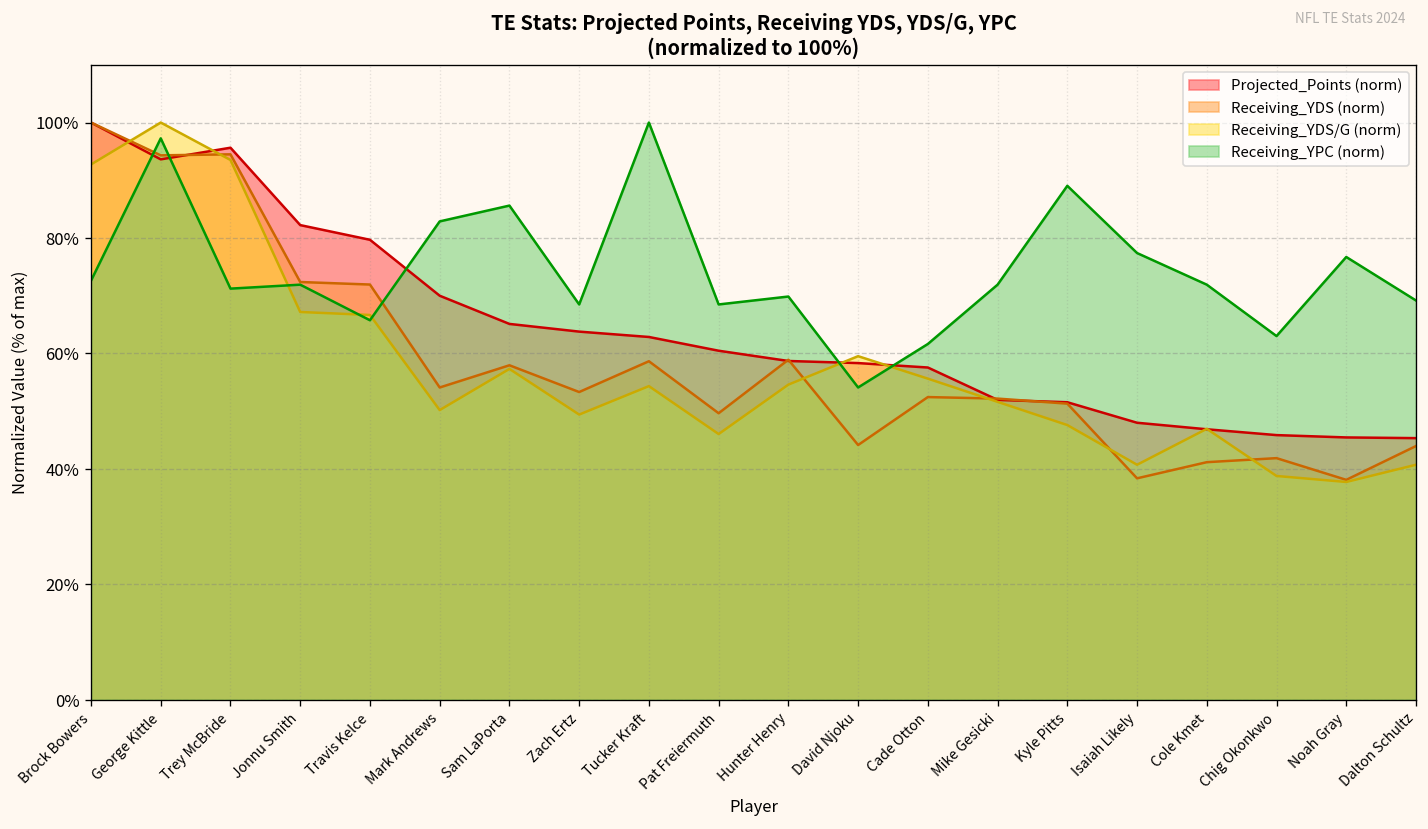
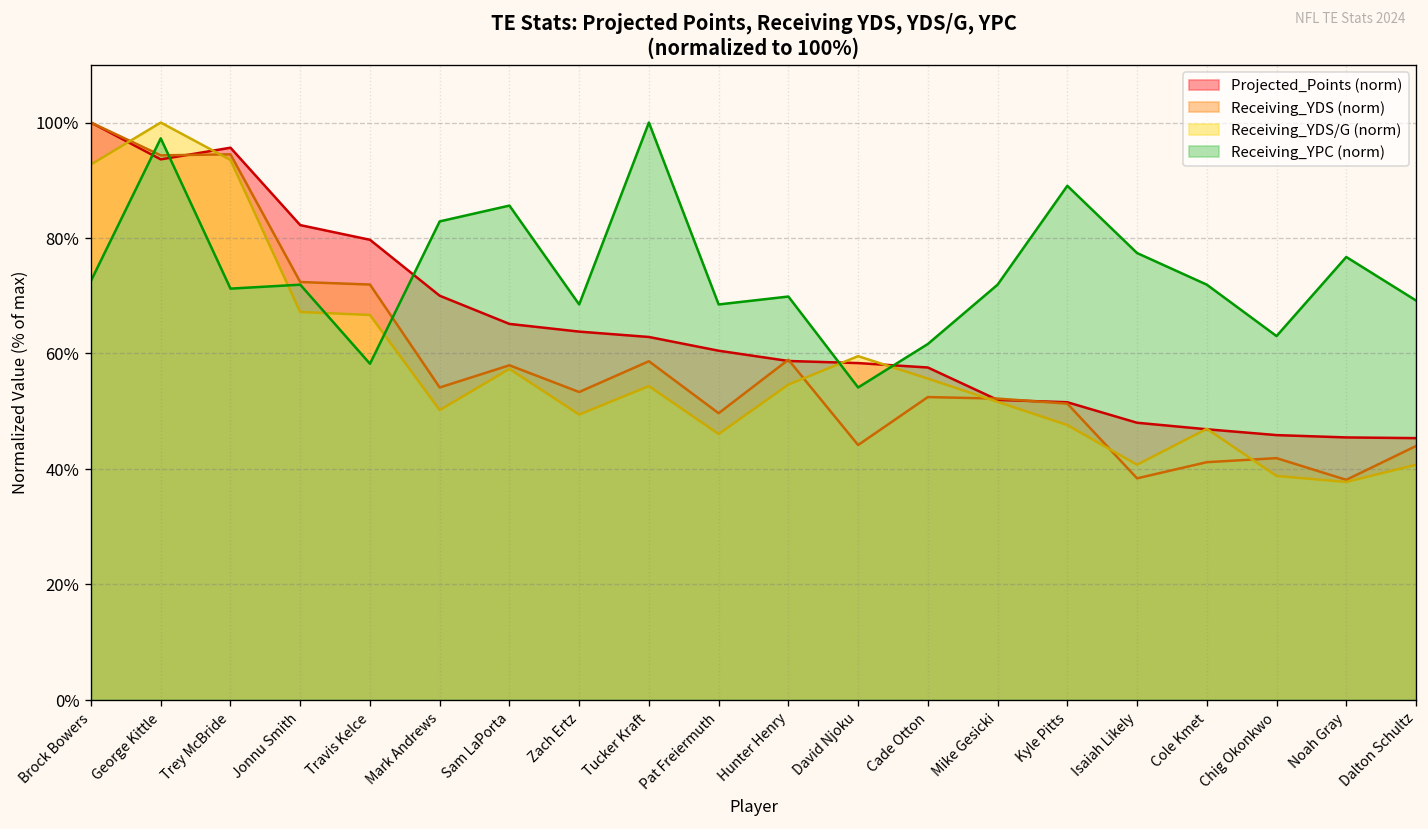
Receiving_YPC (norm), Travis Kelce: 66% -> 58%
